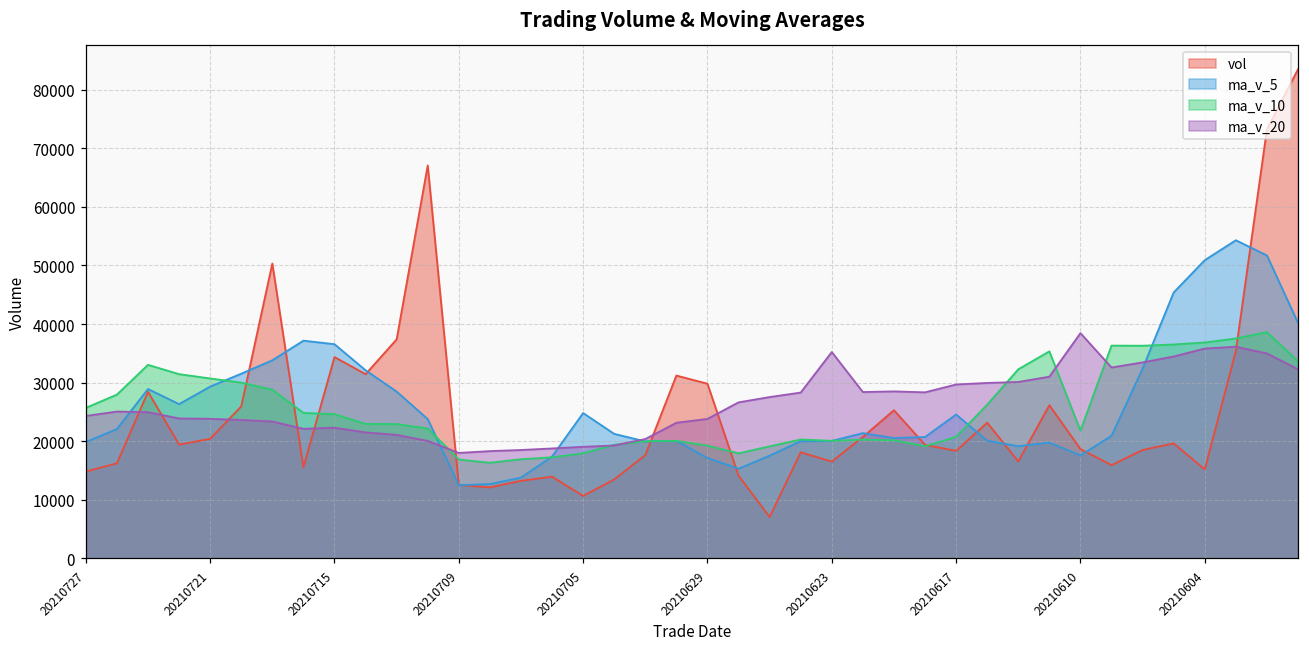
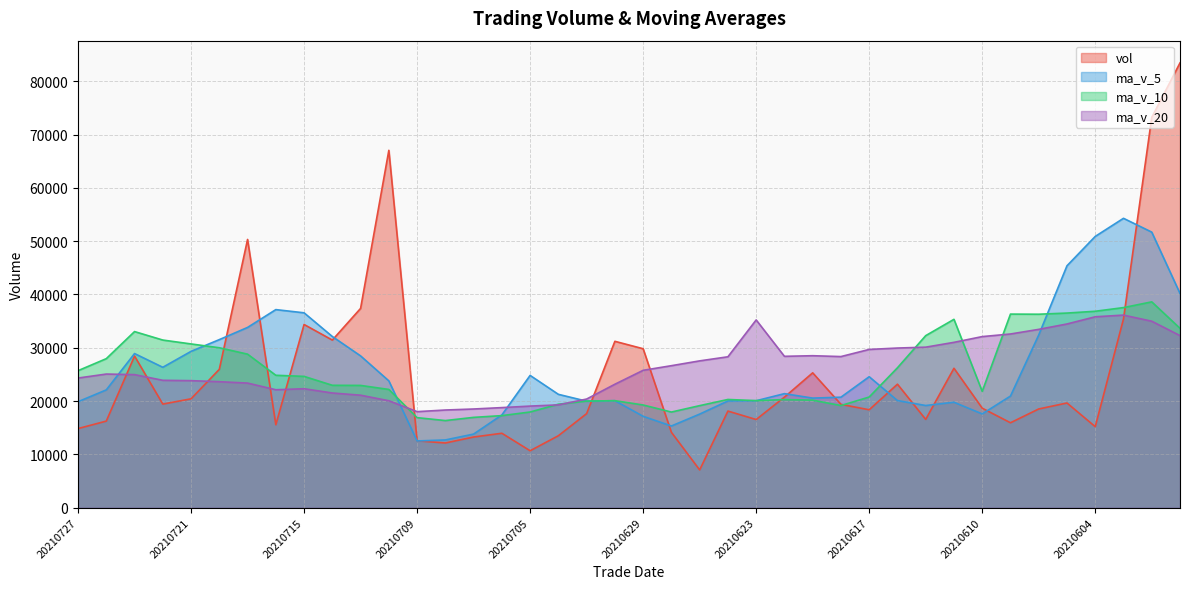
ma_v_20, 20210629: 24000 -> 26000
ma_v_20, 20210610: 38000 -> 32000
